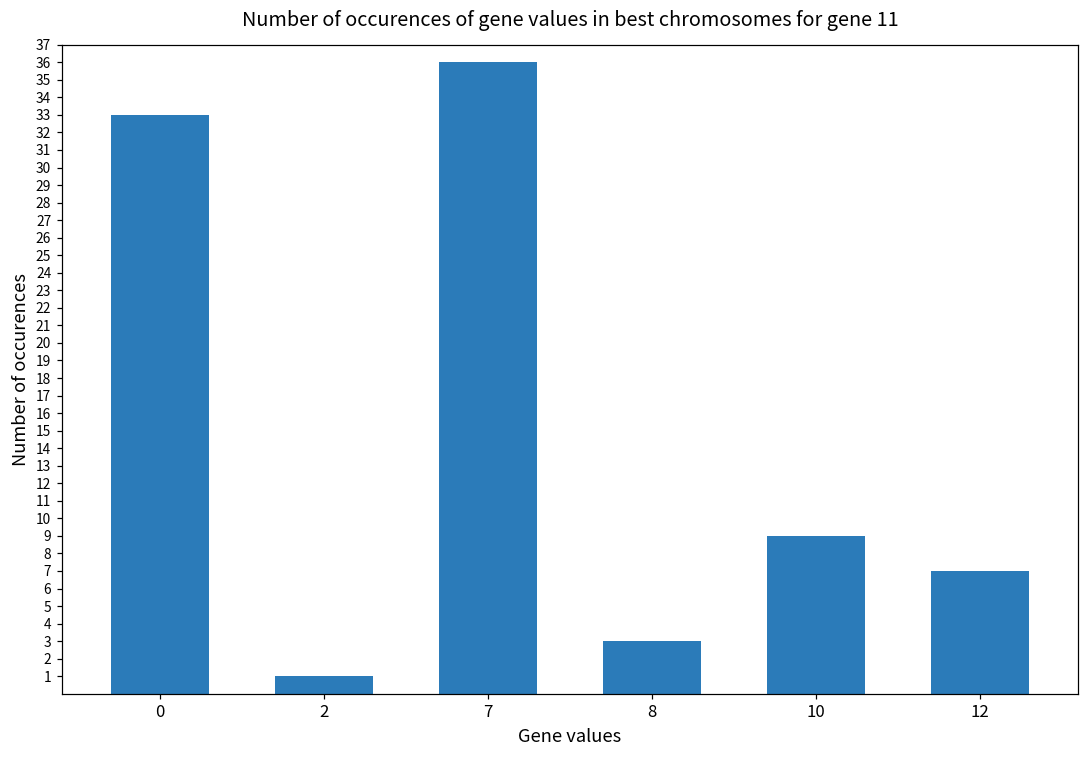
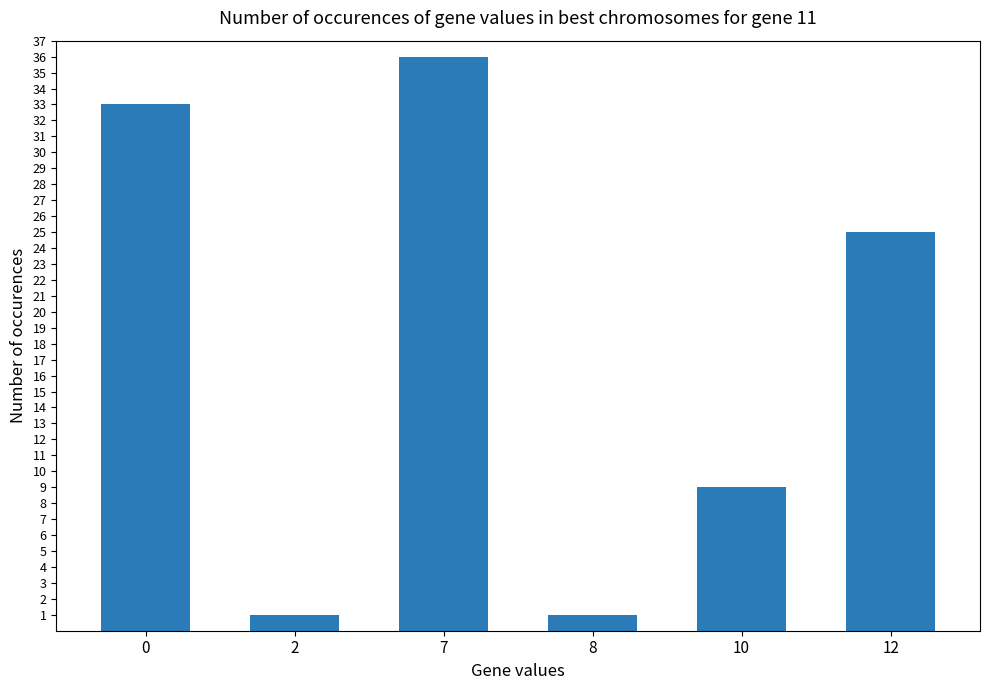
8: 3 -> 1
12: 7 -> 25
